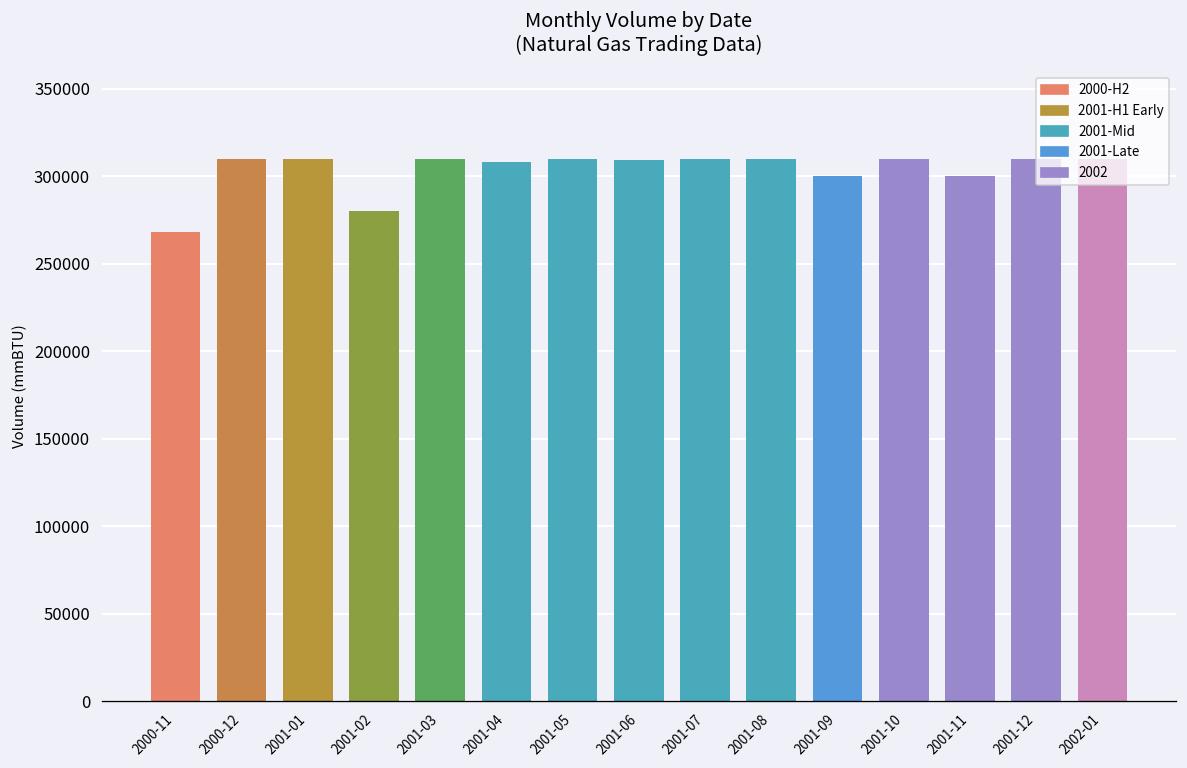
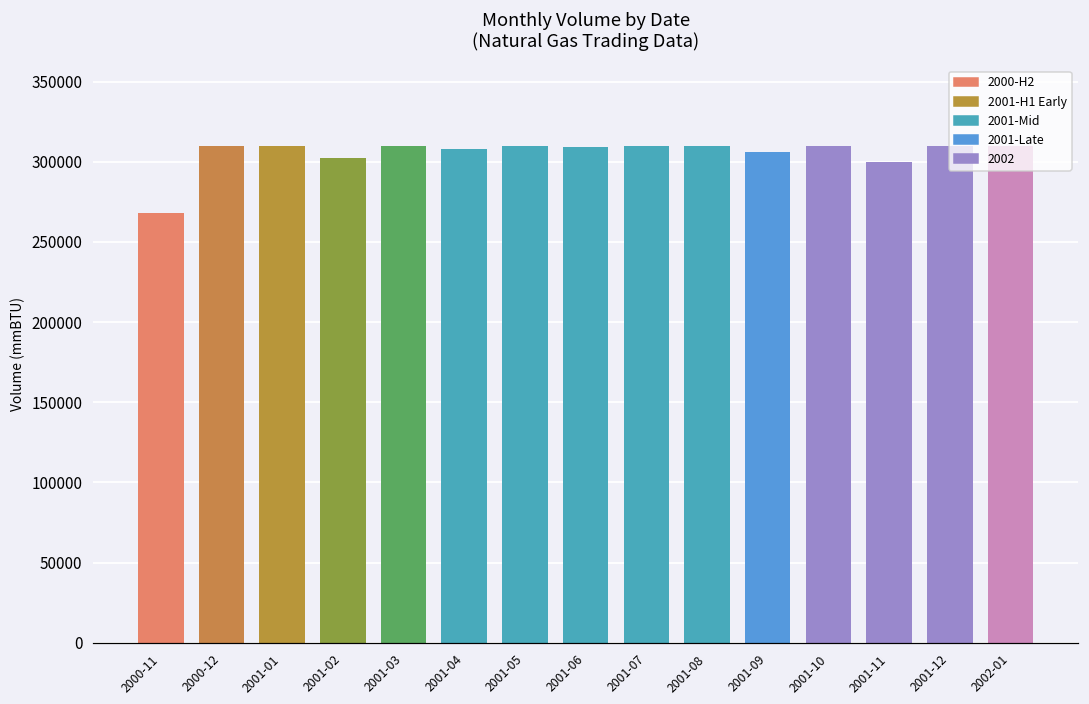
2001-02: 280000 -> 303000
2001-09: 300000 -> 306000
